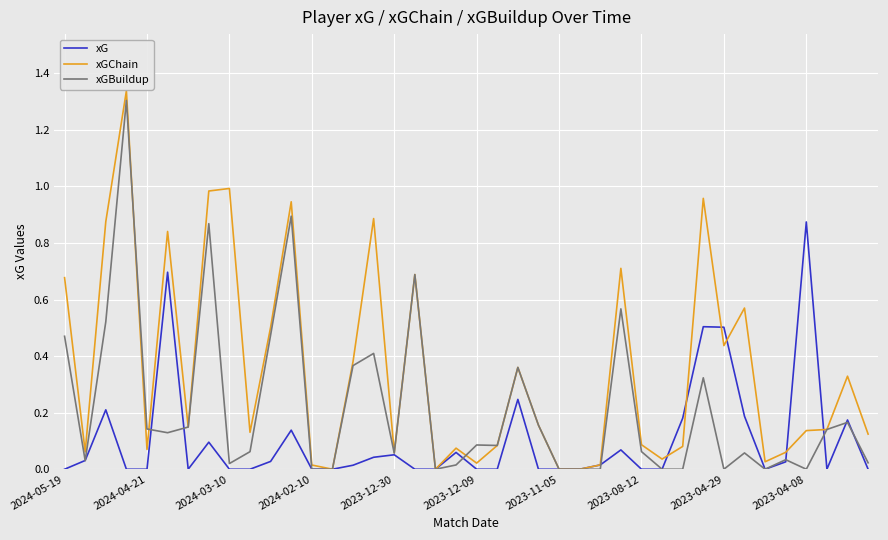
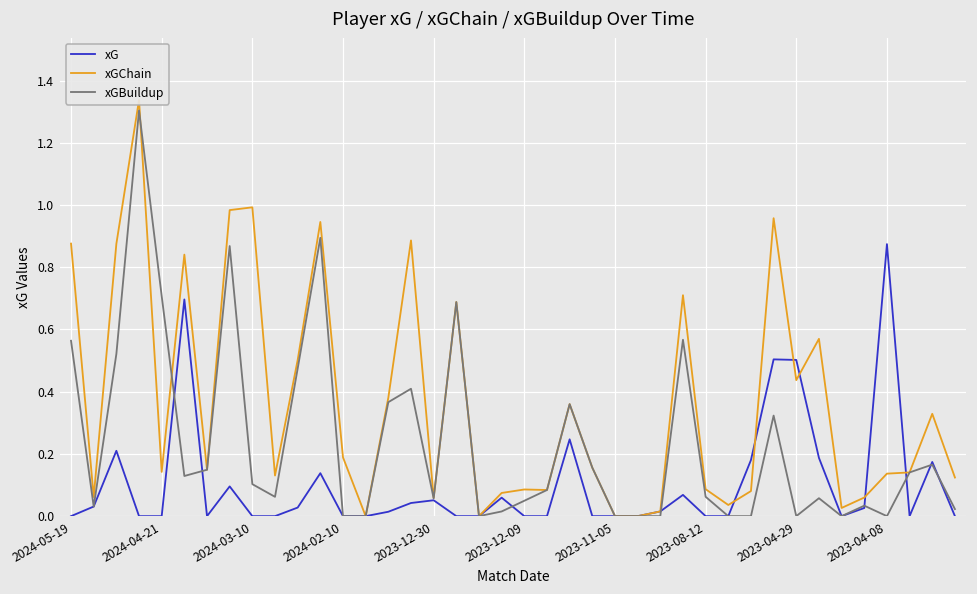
xGChain, 2024-05-19: 0.68 -> 0.88
xGBuildup, 2024-05-19: 0.47 -> 0.56
xGChain, 2024-04-21: 0.07 -> 0.14
xGBuildup, 2024-04-21: 0.14 -> 0.71
xGBuildup, 2024-03-10: 0.02 -> 0.10
xGChain, 2024-02-10: 0.01 -> 0.19
xGChain, 2023-12-09: 0.02 -> 0.09
xGBuildup, 2023-12-09: 0.09 -> 0.05
